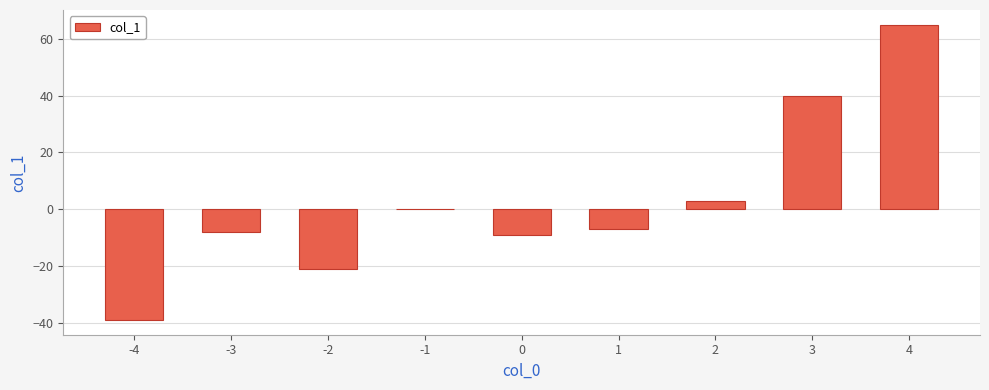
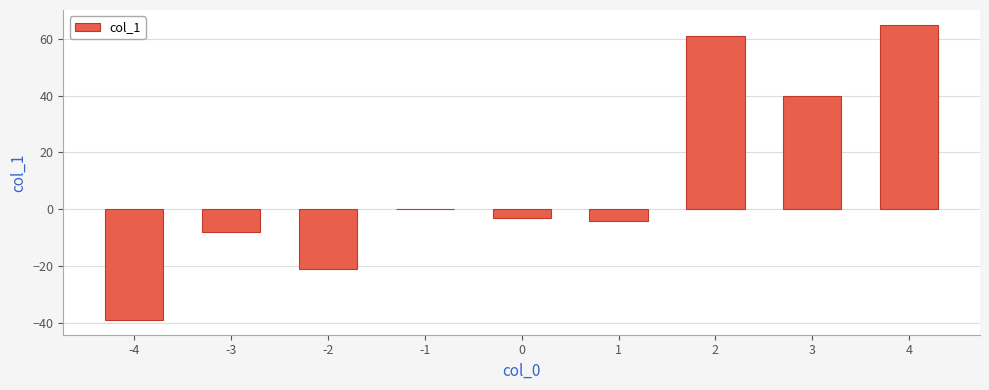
0: -9 -> -3
1: -7 -> -4
2: 3 -> 61
